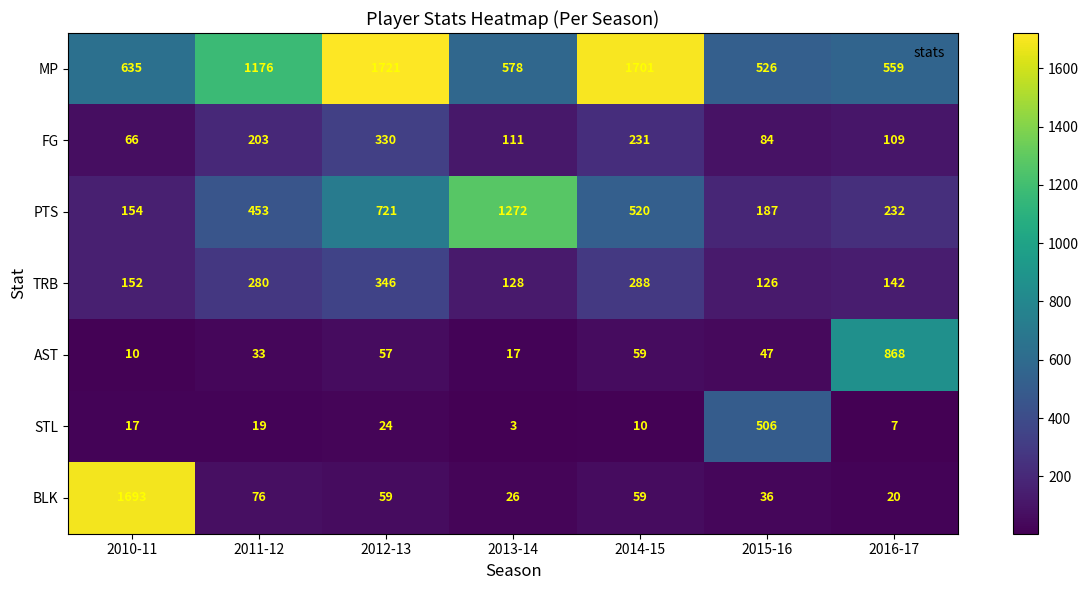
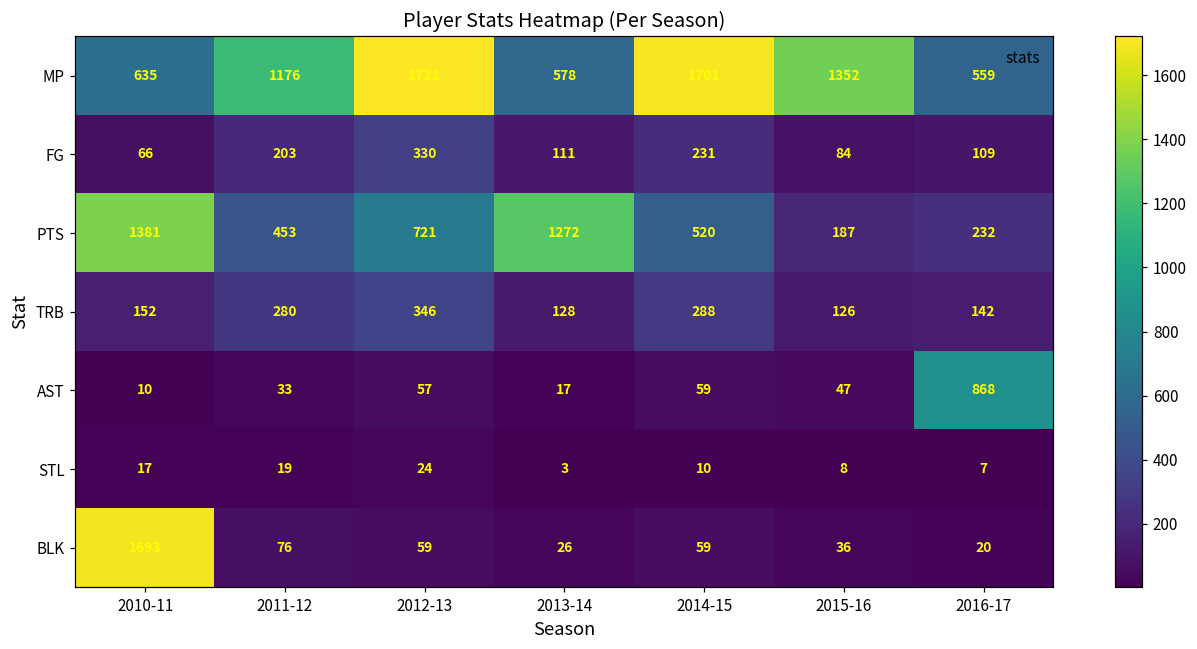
MP, 2015-16: 526 -> 1352
PTS, 2010-11: 154 -> 1381
STL, 2015-16: 506 -> 8
